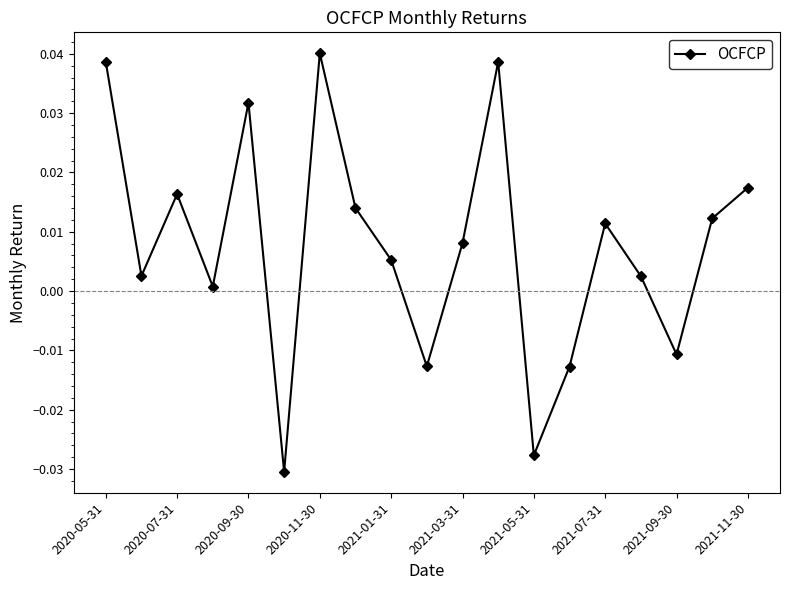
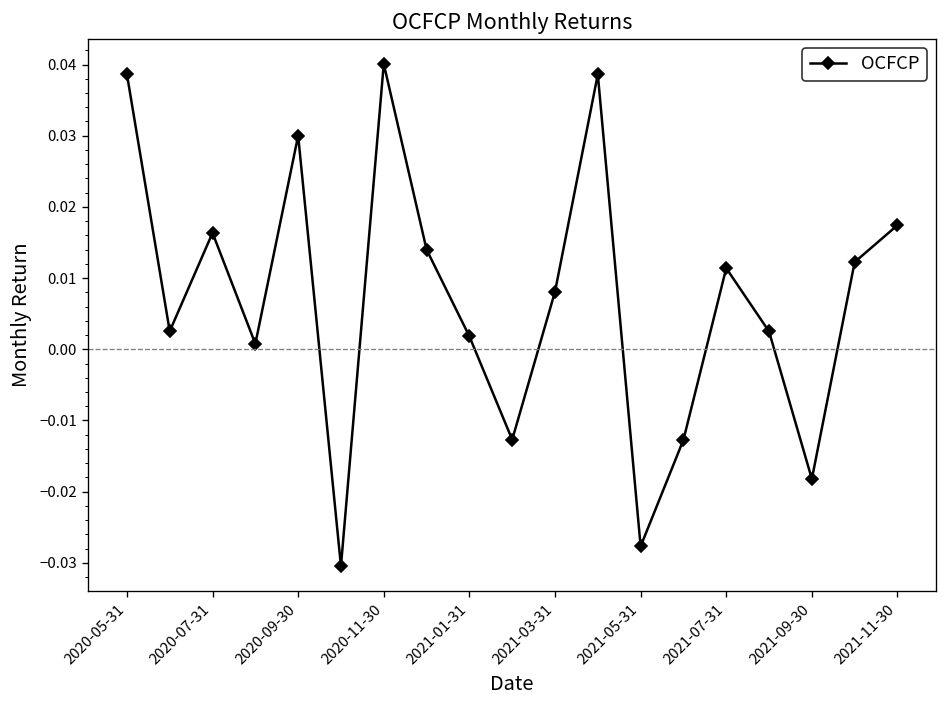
2020-09-30: 0.032 -> 0.030
2021-01-31: 0.005 -> 0.002
2021-09-30: -0.011 -> -0.018
